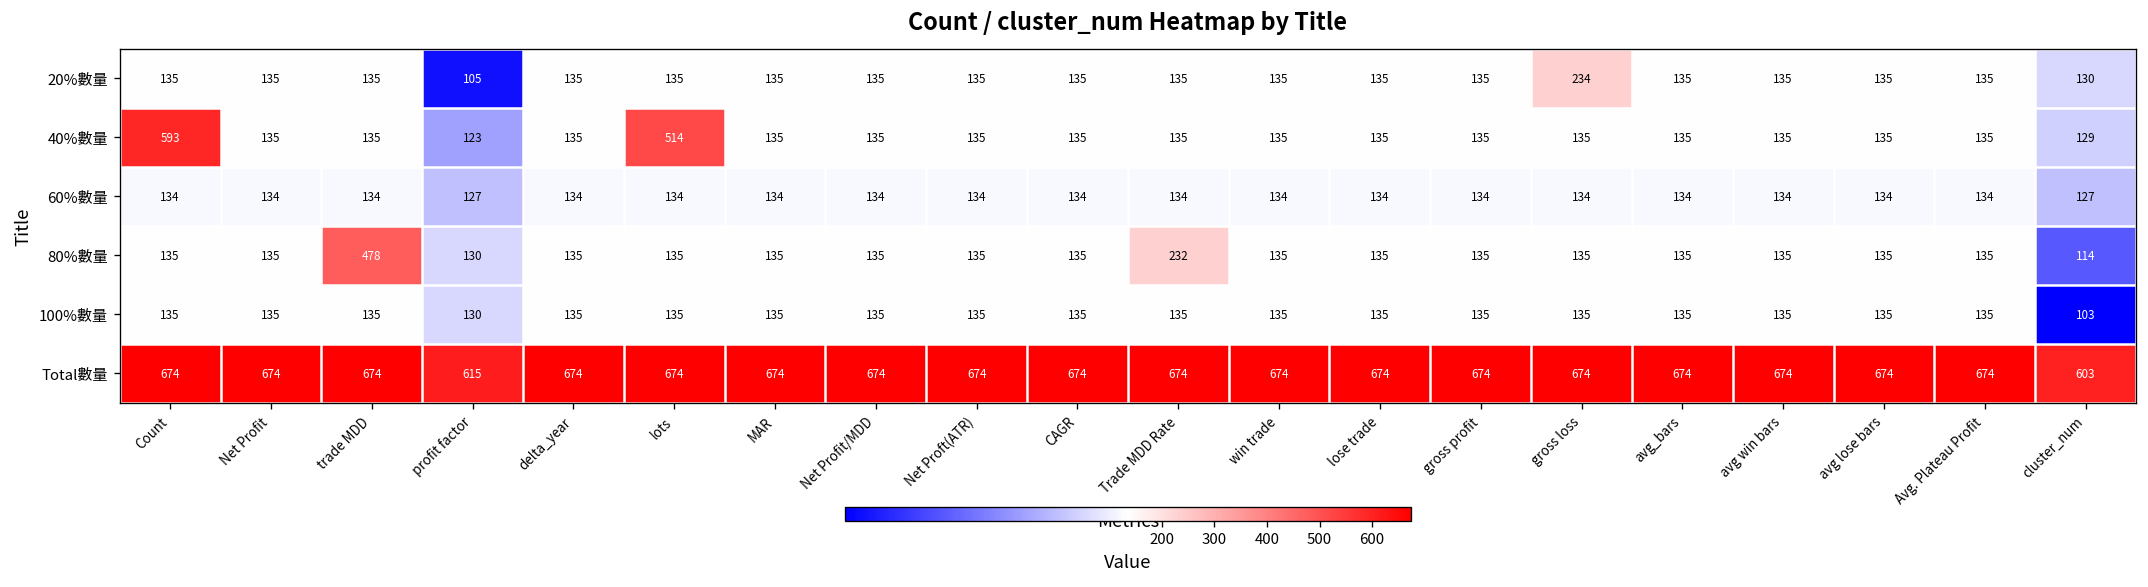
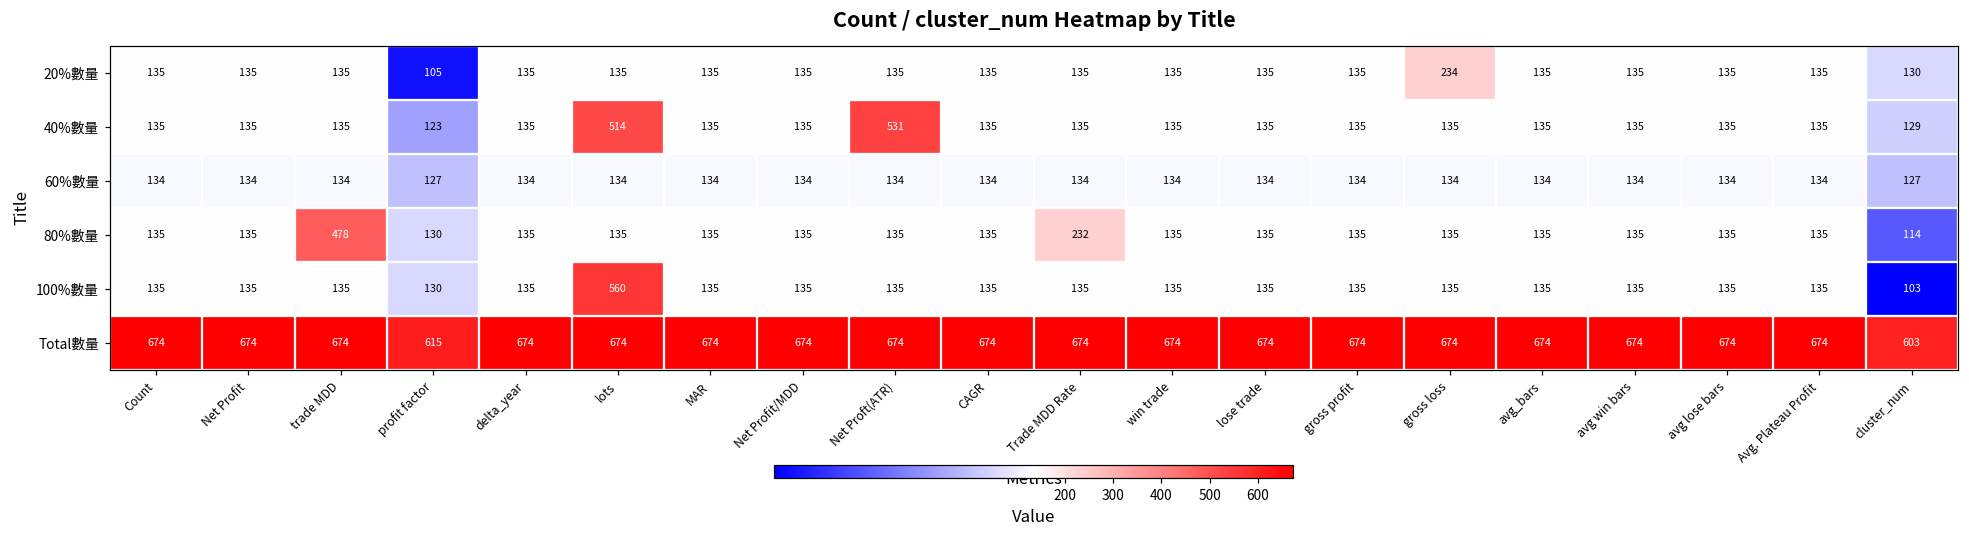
40%數量, Count: 593 -> 135
40%數量, Net Proft(ATR): 135 -> 531
100%數量, lots: 135 -> 560
